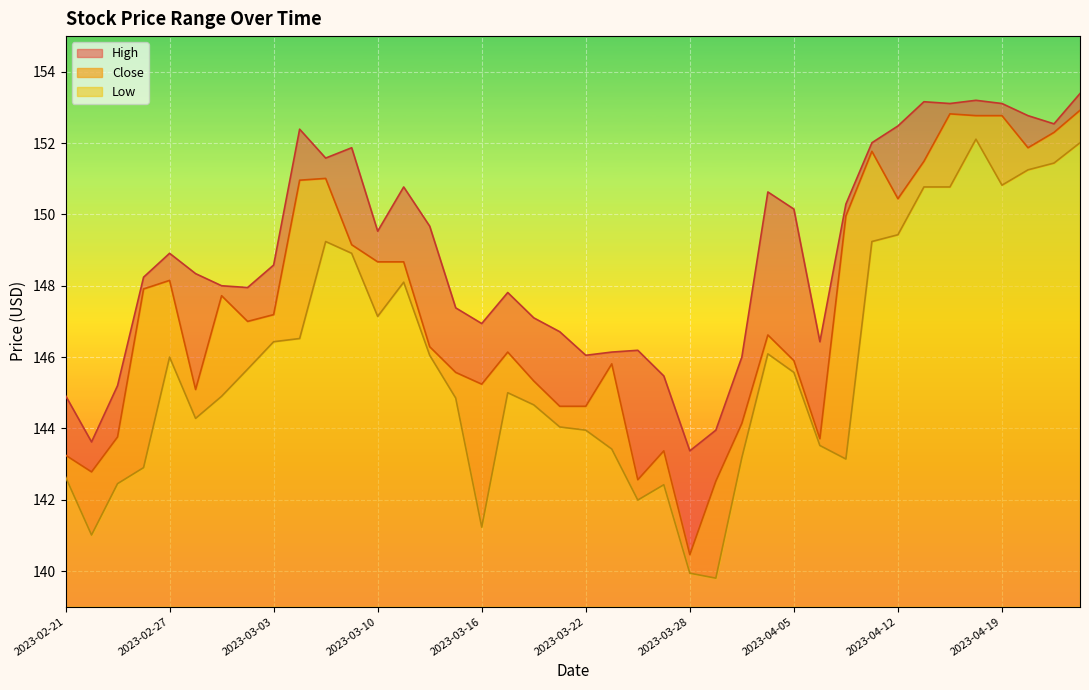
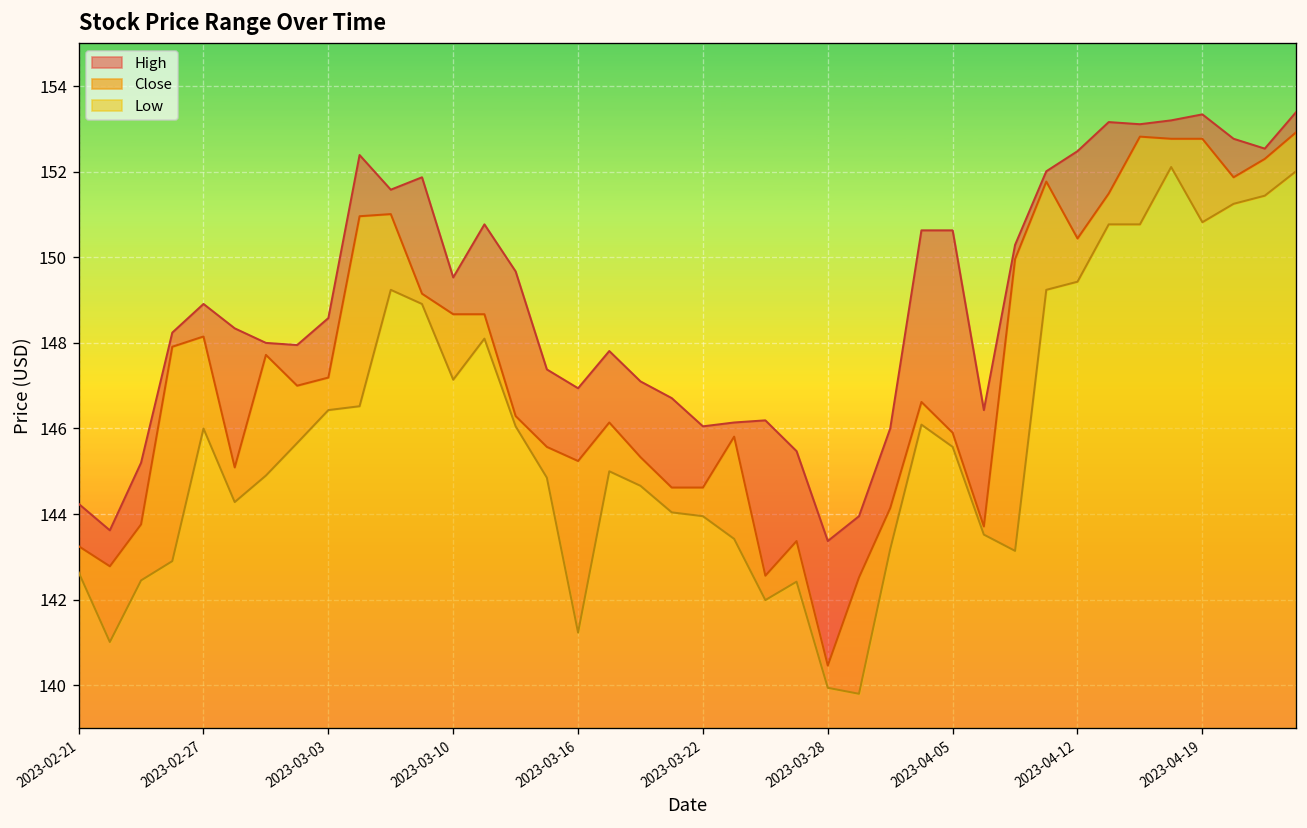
High, 2023-02-21: 144.9 -> 144.2
High, 2023-04-05: 150.2 -> 150.6
High, 2023-04-19: 153.1 -> 153.3
